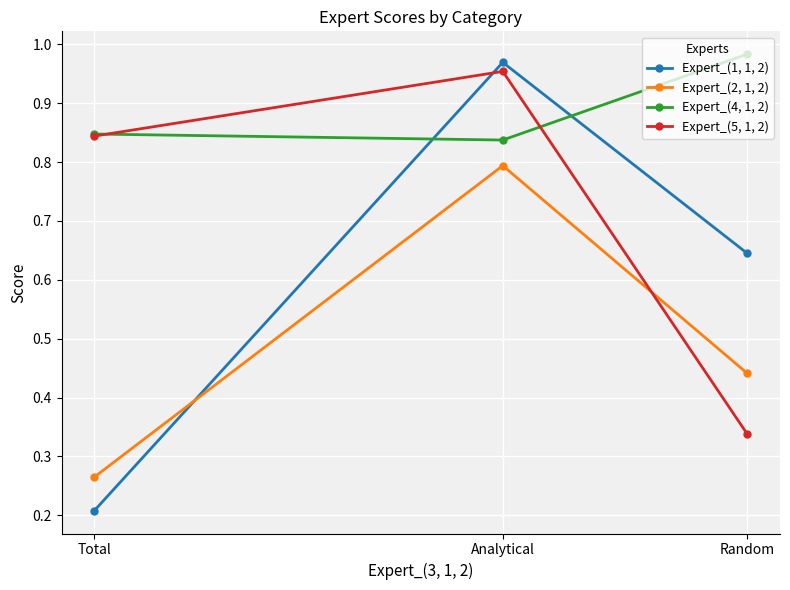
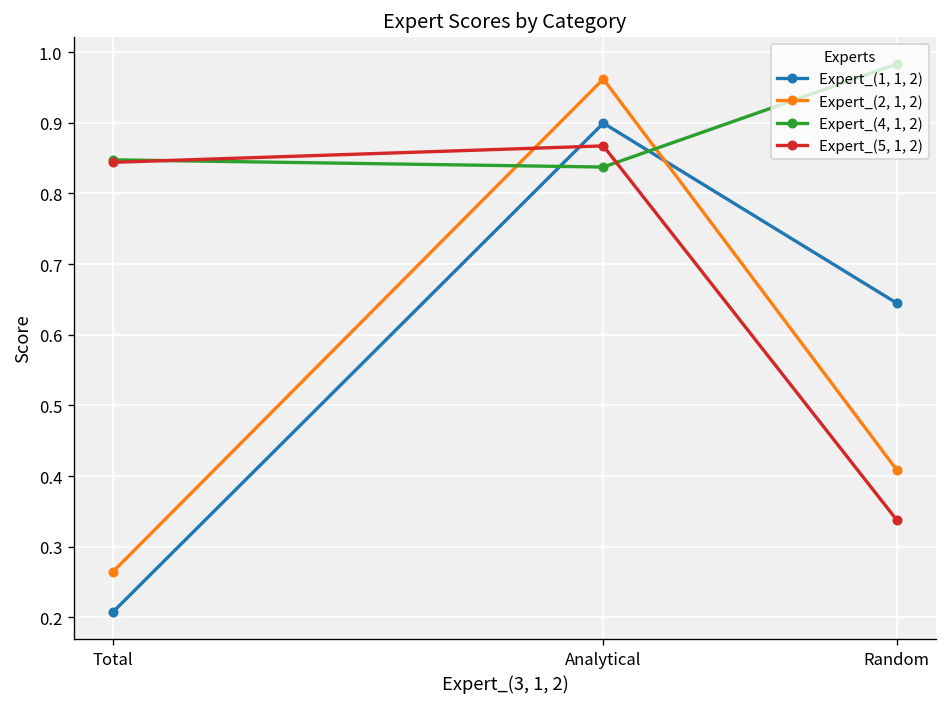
Expert_(1, 1, 2), Analytical: 0.97 -> 0.90
Expert_(2, 1, 2), Analytical: 0.79 -> 0.96
Expert_(5, 1, 2), Analytical: 0.95 -> 0.87
Expert_(2, 1, 2), Random: 0.44 -> 0.41
